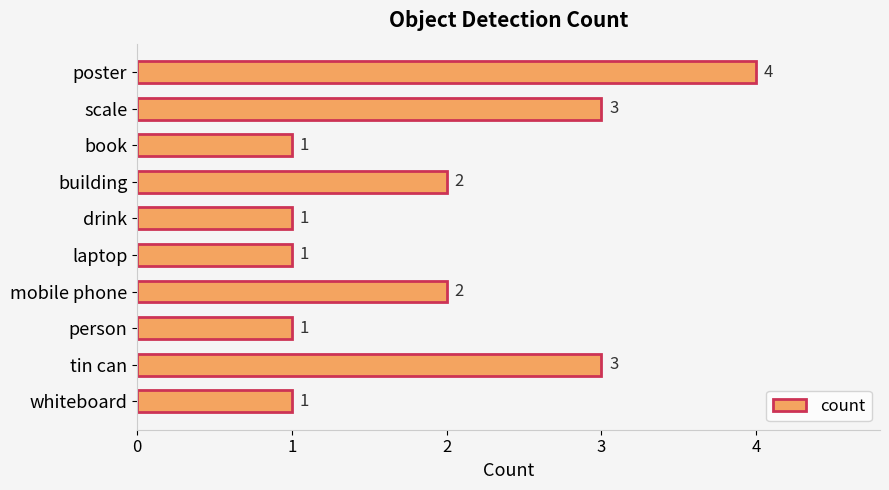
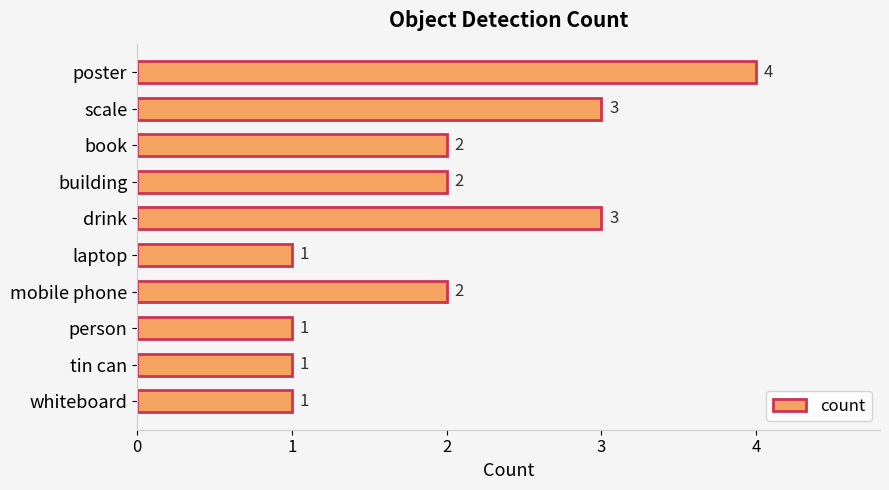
book: 1 -> 2
drink: 1 -> 3
tin can: 3 -> 1
